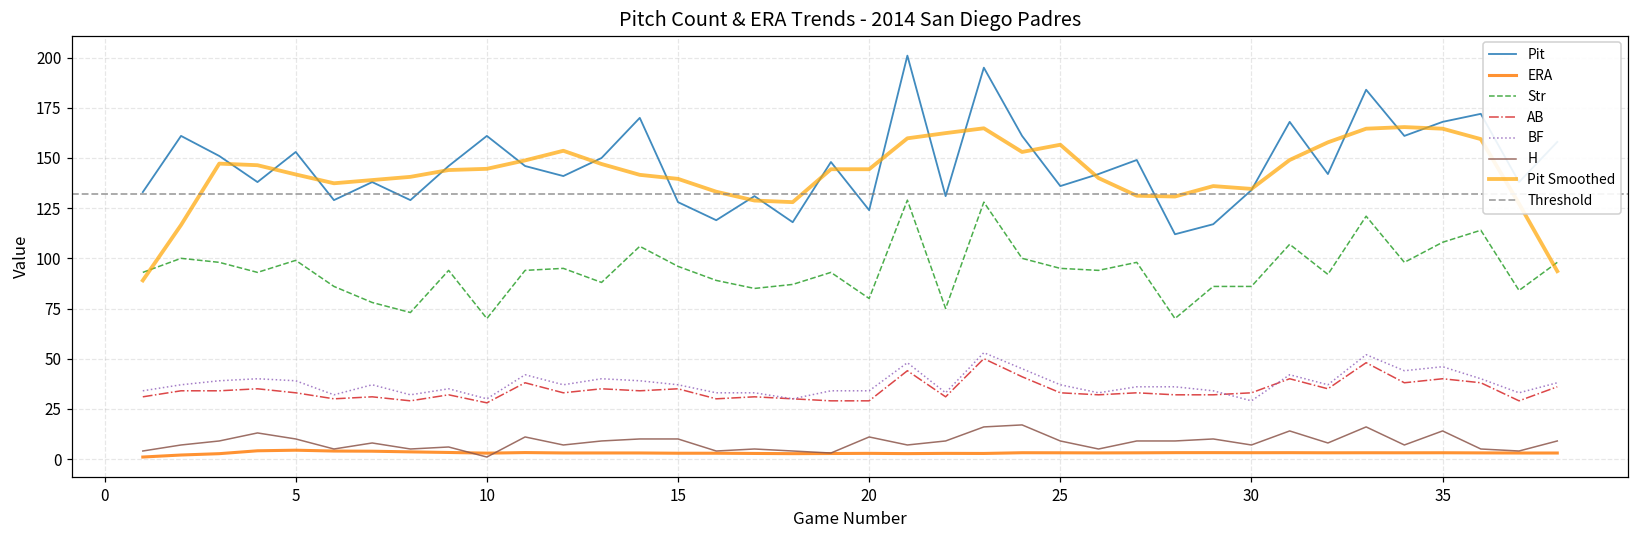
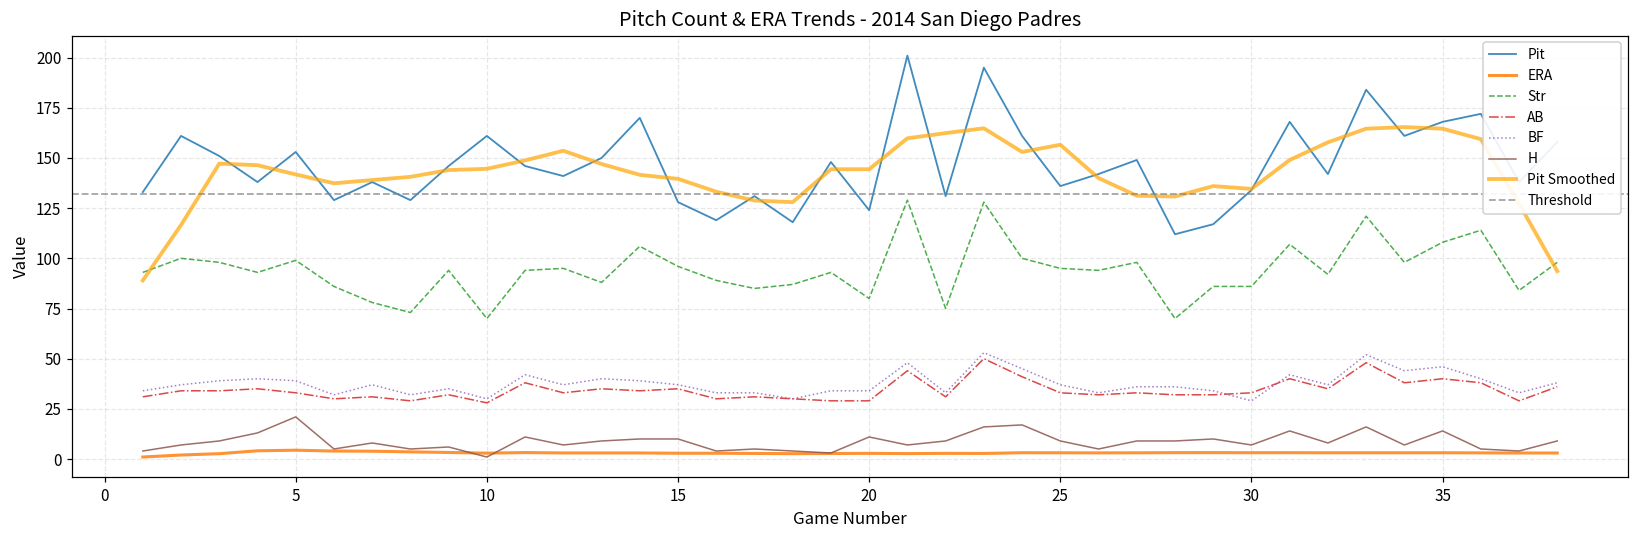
H, 5: 10 -> 21
